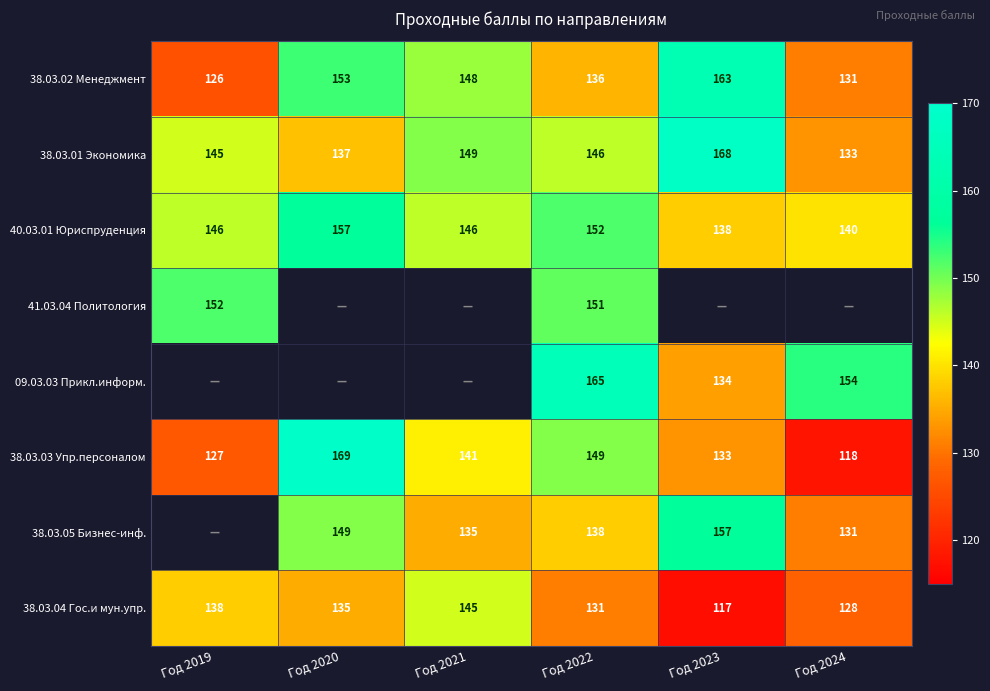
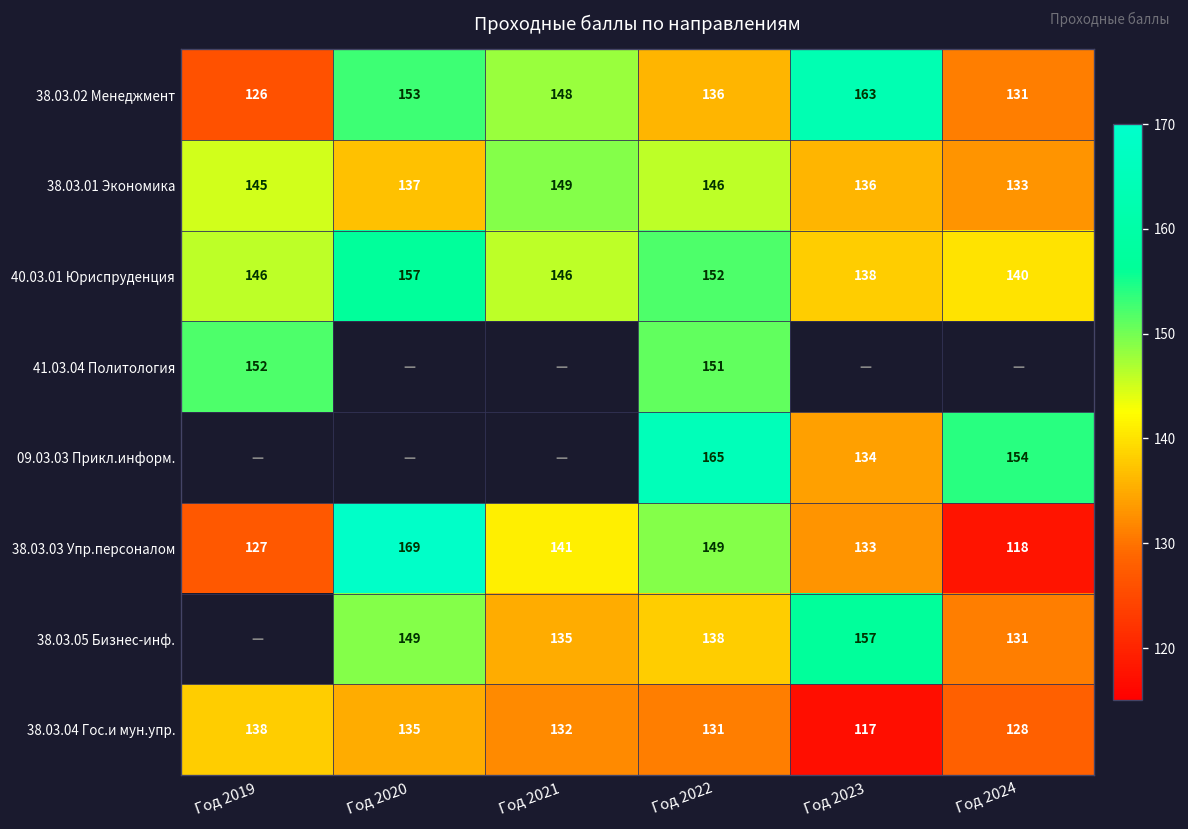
38.03.01 Экономика, Год 2023: 168 -> 136
38.03.04 Гос.и мун.упр., Год 2021: 145 -> 132
